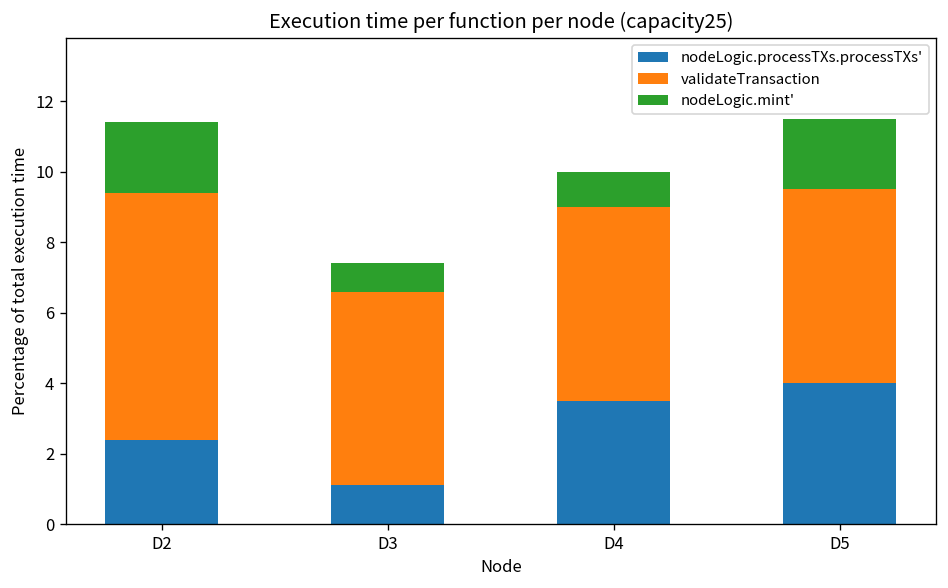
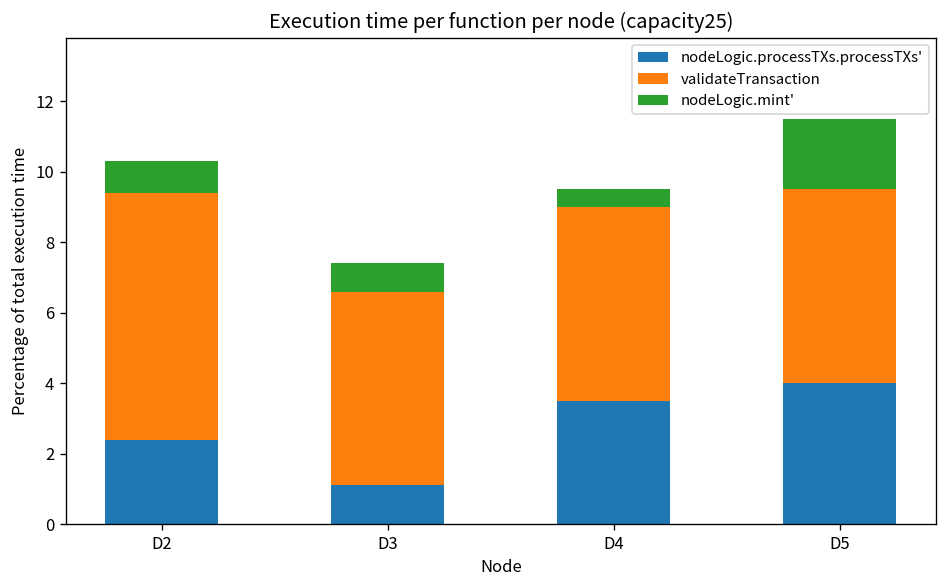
nodeLogic.mint', D2: 2.0 -> 0.9
nodeLogic.mint', D4: 1.0 -> 0.5
